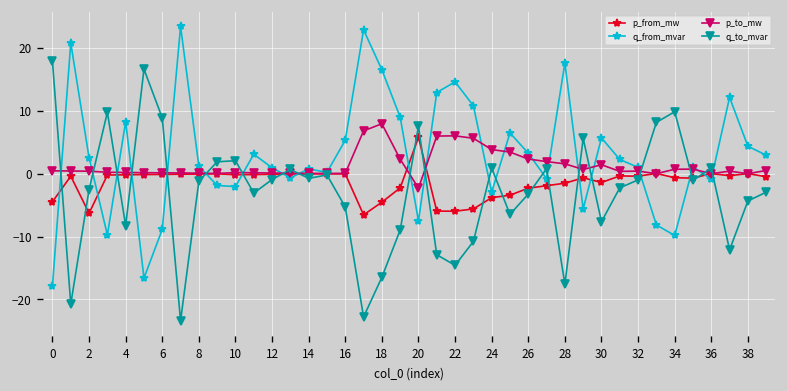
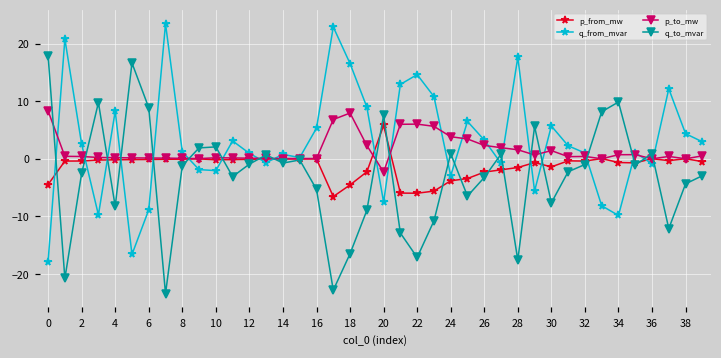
p_to_mw, 0: 0 -> 8
p_from_mw, 2: -6 -> 0
q_to_mvar, 22: -15 -> -17
